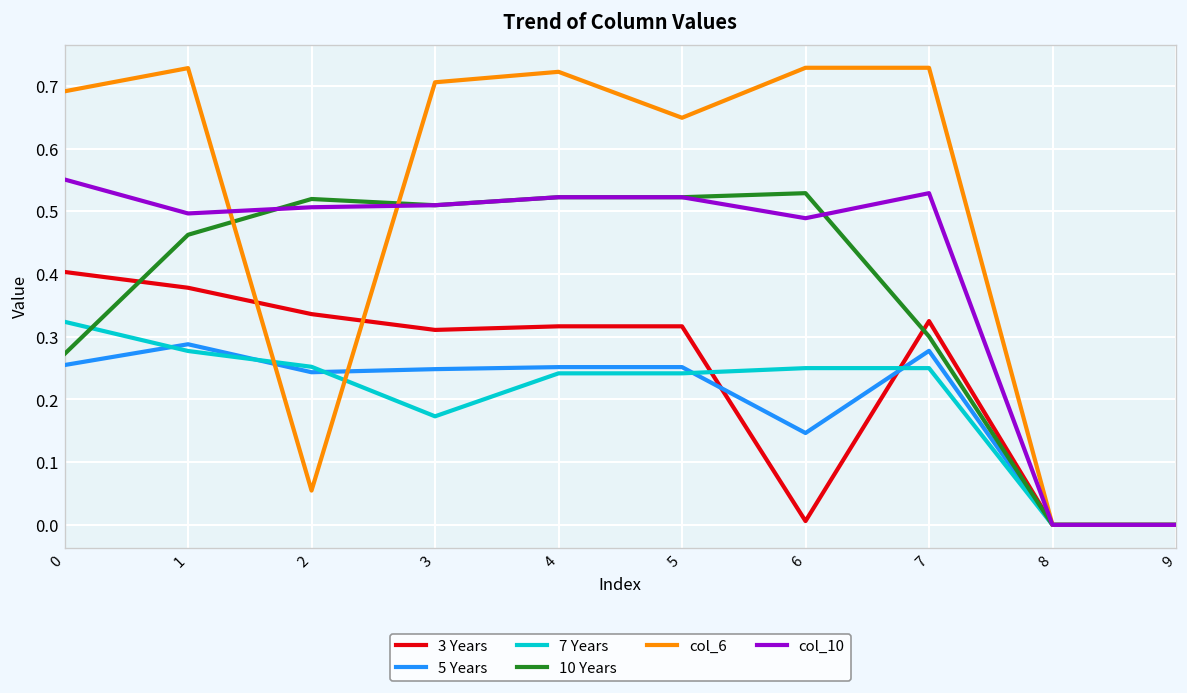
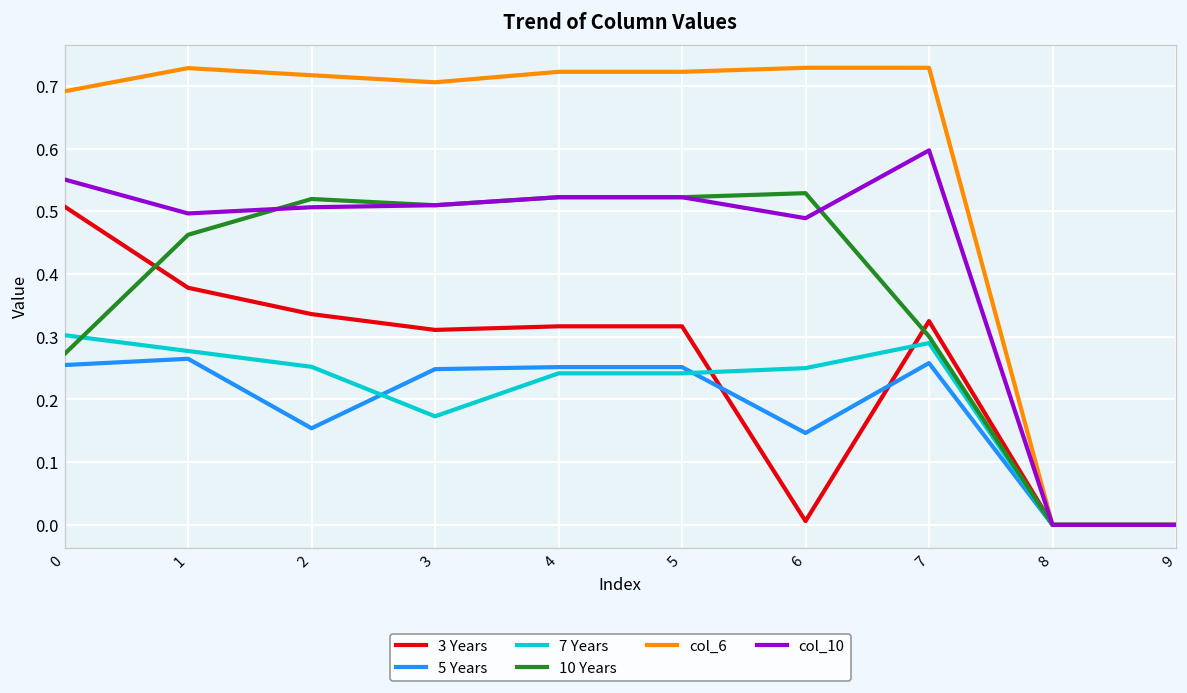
3 Years, 0: 0.40 -> 0.51
7 Years, 0: 0.32 -> 0.30
5 Years, 1: 0.29 -> 0.26
5 Years, 2: 0.24 -> 0.15
col_6, 2: 0.05 -> 0.72
col_6, 5: 0.65 -> 0.72
5 Years, 7: 0.28 -> 0.26
7 Years, 7: 0.25 -> 0.29
col_10, 7: 0.53 -> 0.60
